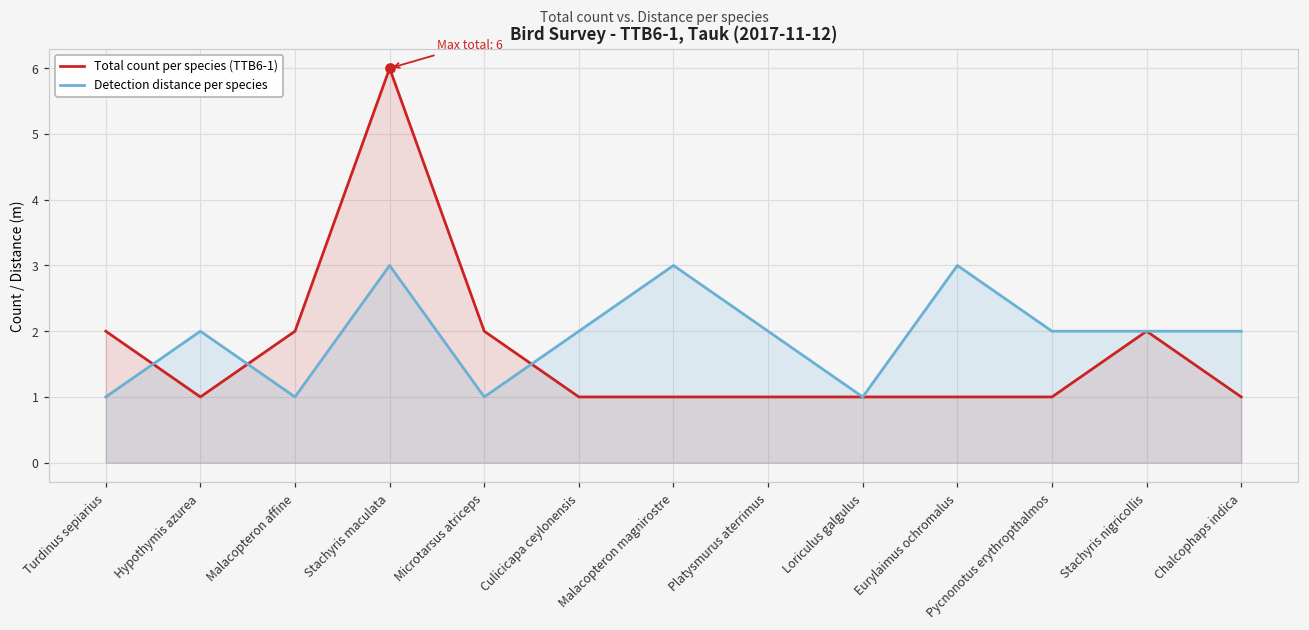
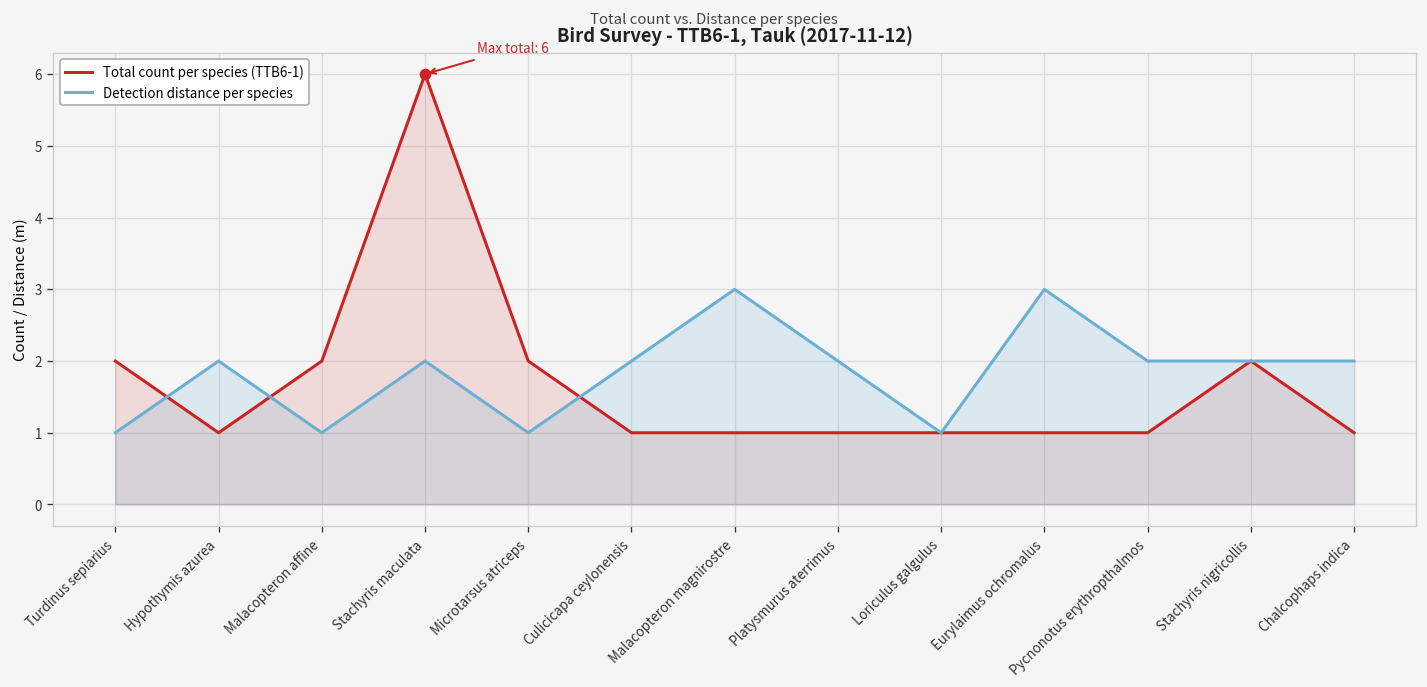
Detection distance per species, Stachyris maculata: 3 -> 2
